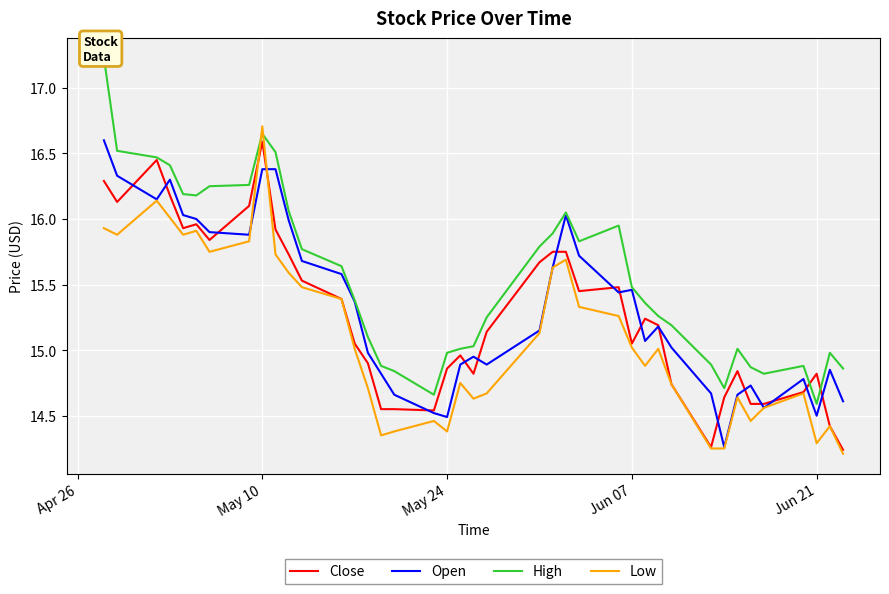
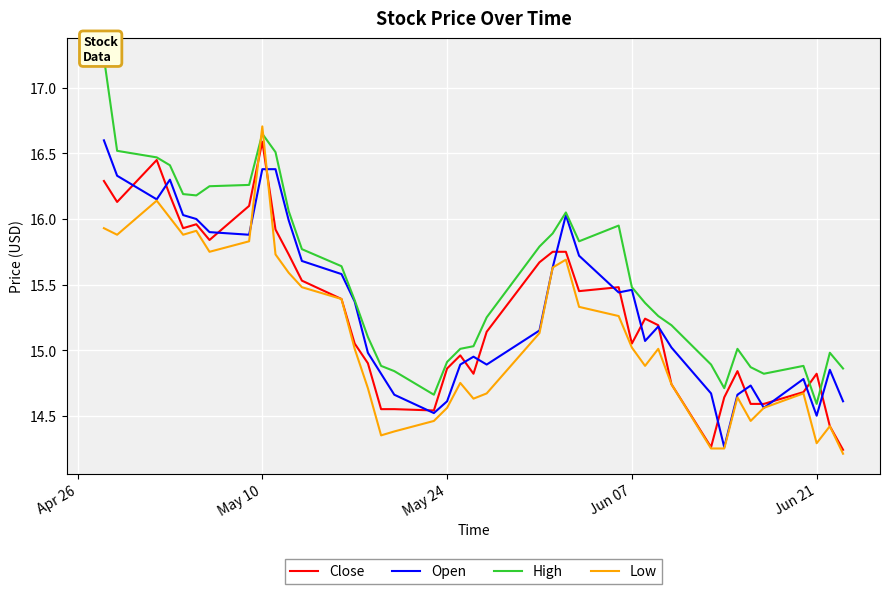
Open, May 24: 14.49 -> 14.61
High, May 24: 14.98 -> 14.91
Low, May 24: 14.38 -> 14.56
